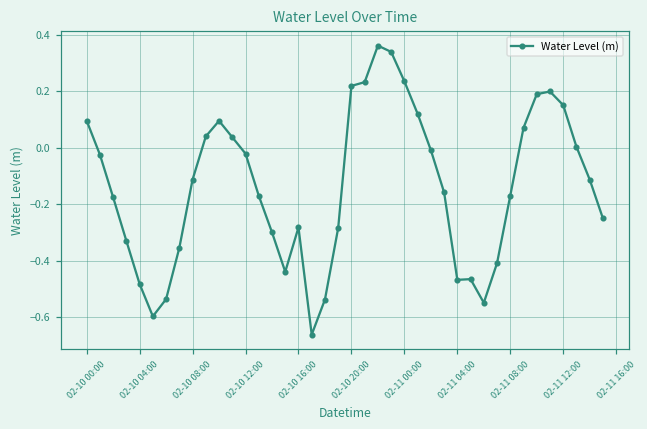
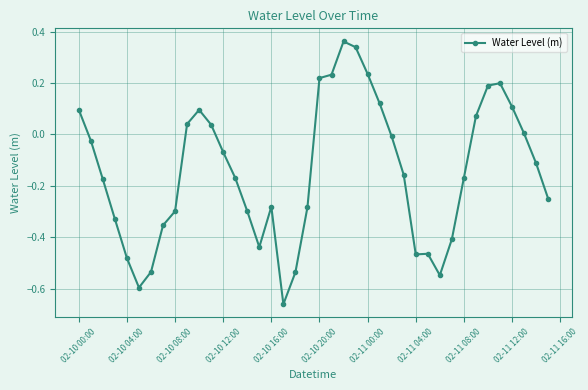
02-10 08:00: -0.11 -> -0.30
02-10 12:00: -0.02 -> -0.07
02-11 12:00: 0.15 -> 0.11
